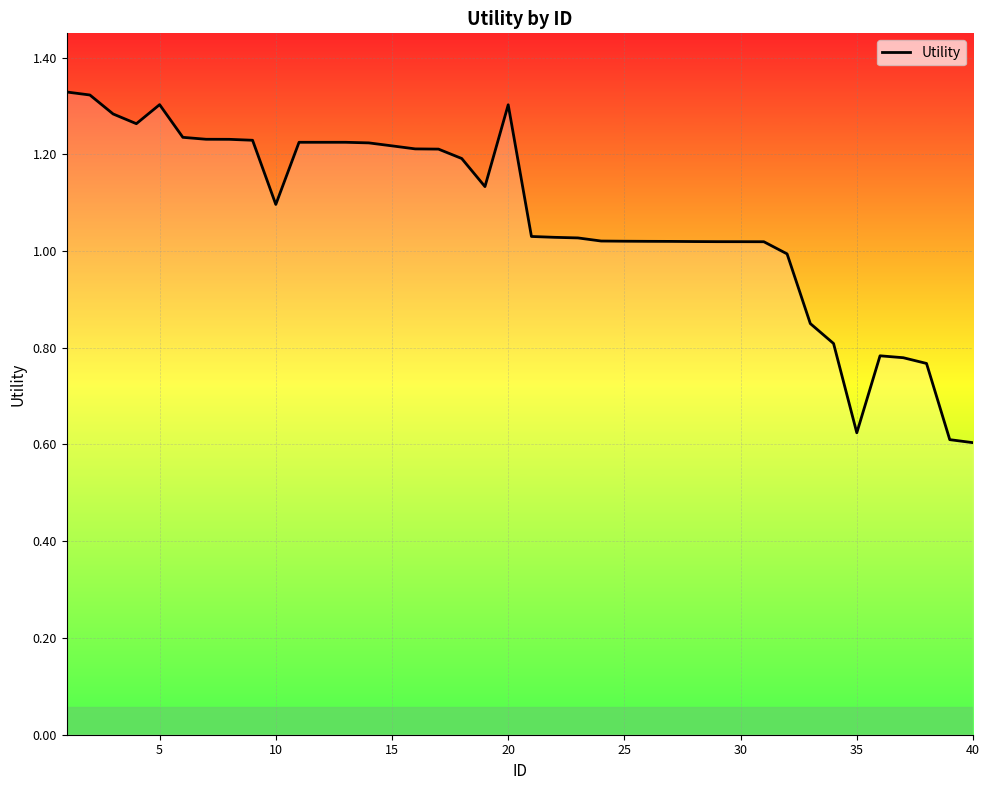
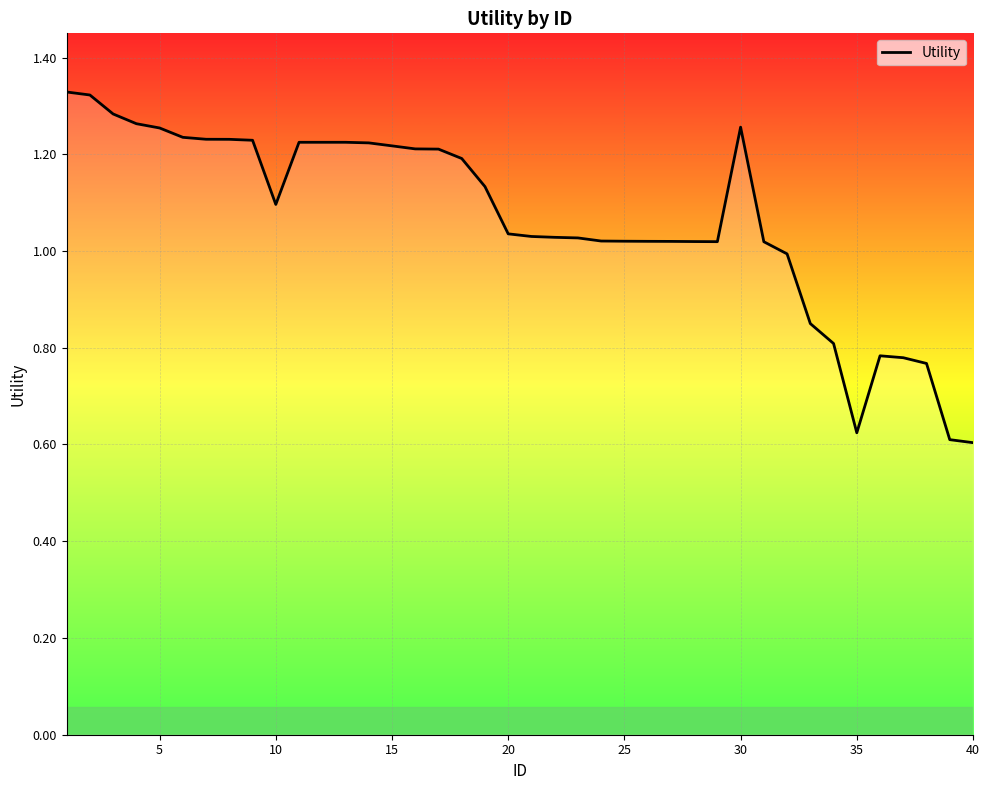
5: 1.30 -> 1.25
20: 1.30 -> 1.04
30: 1.02 -> 1.26
